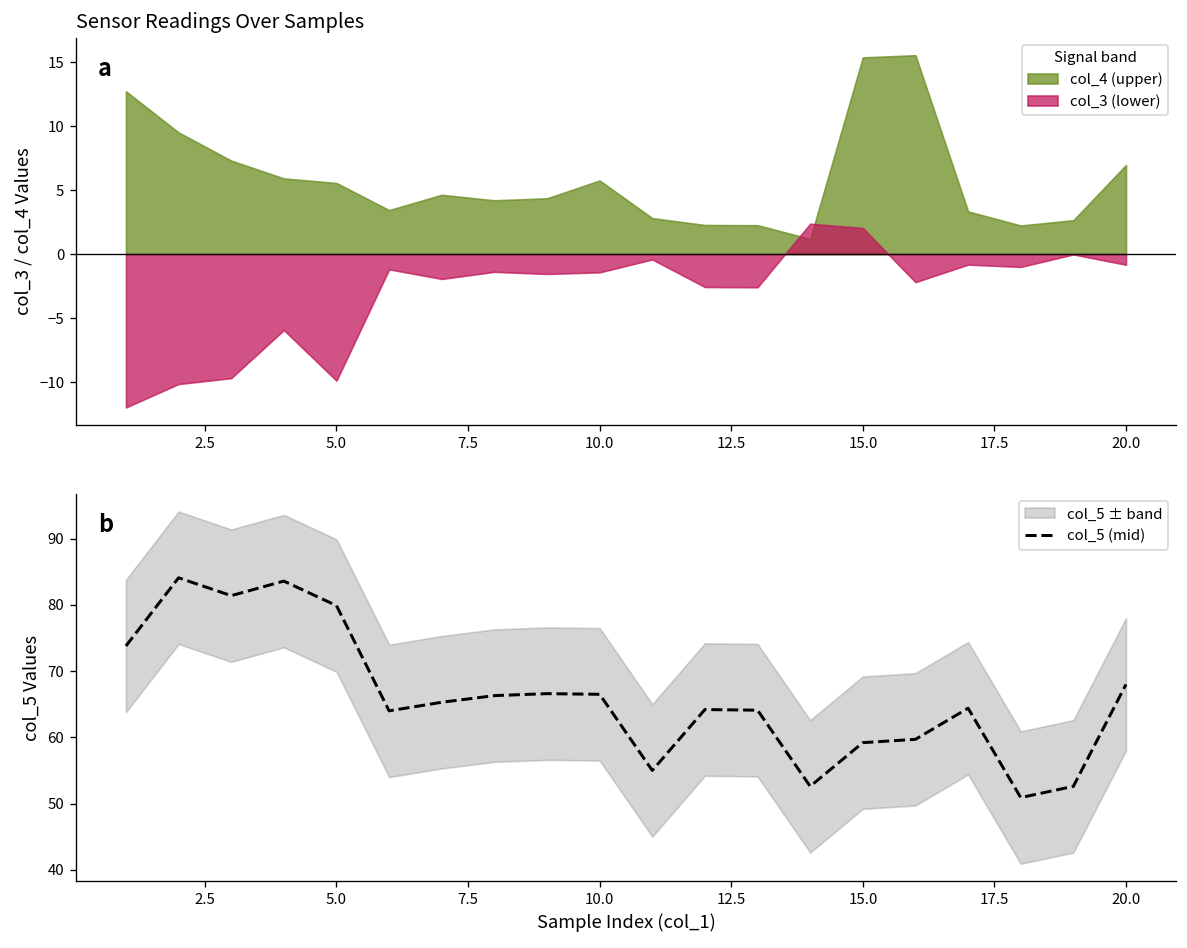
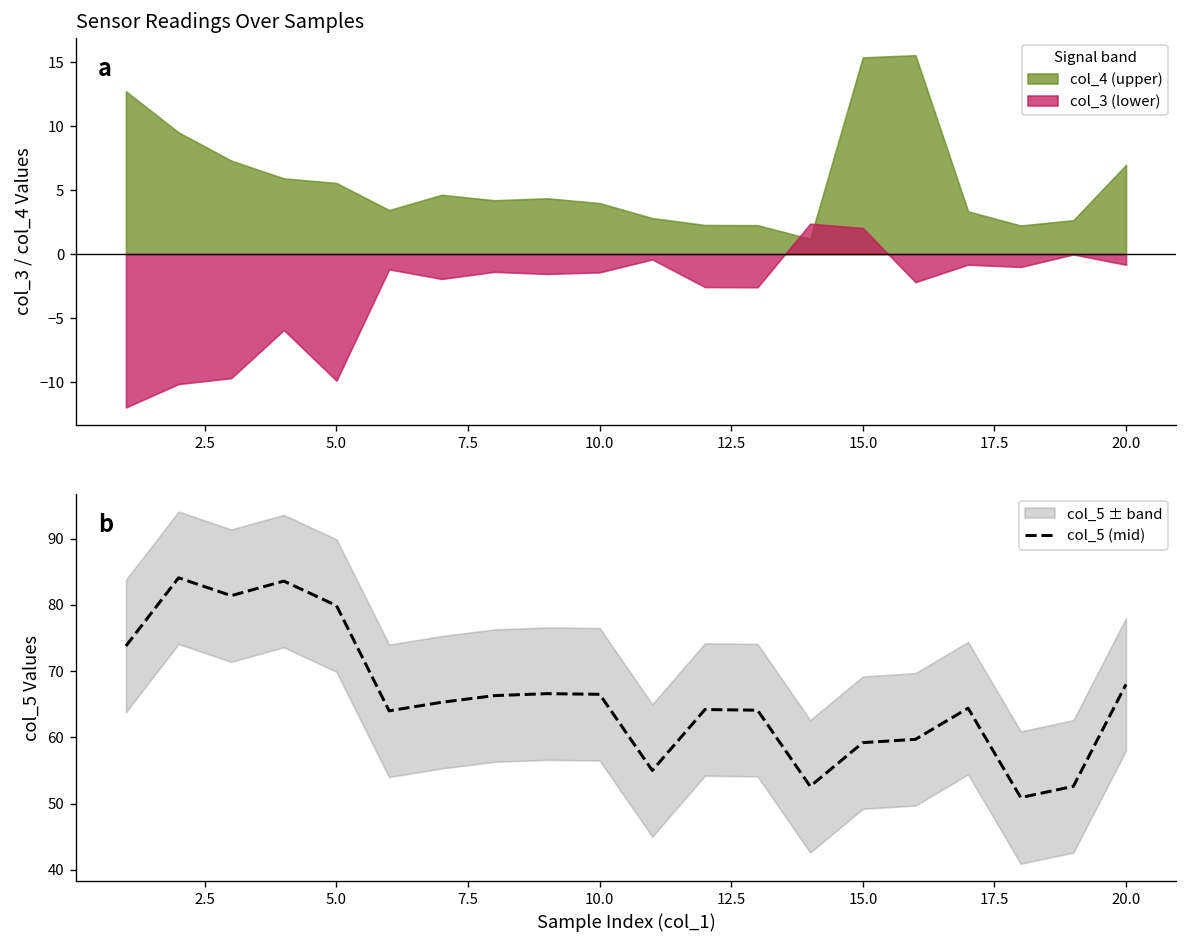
Sensor Readings Over Samples, col_4 (upper), 10.0: 5.7 -> 4.0
